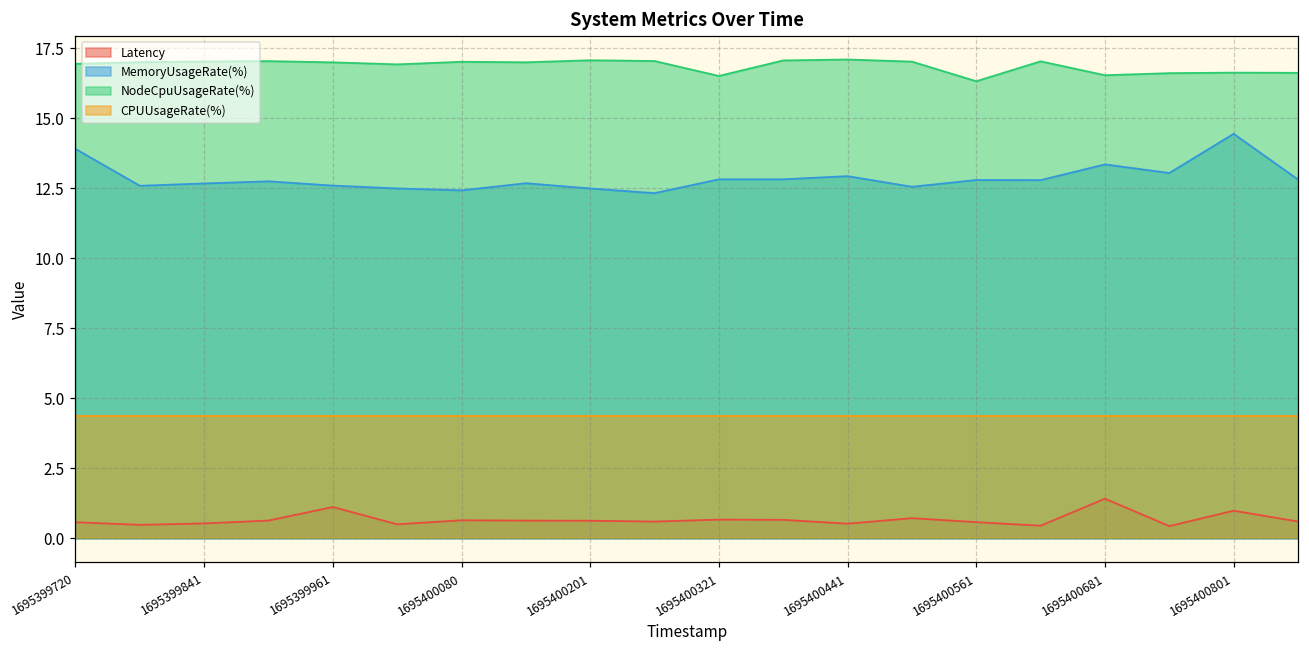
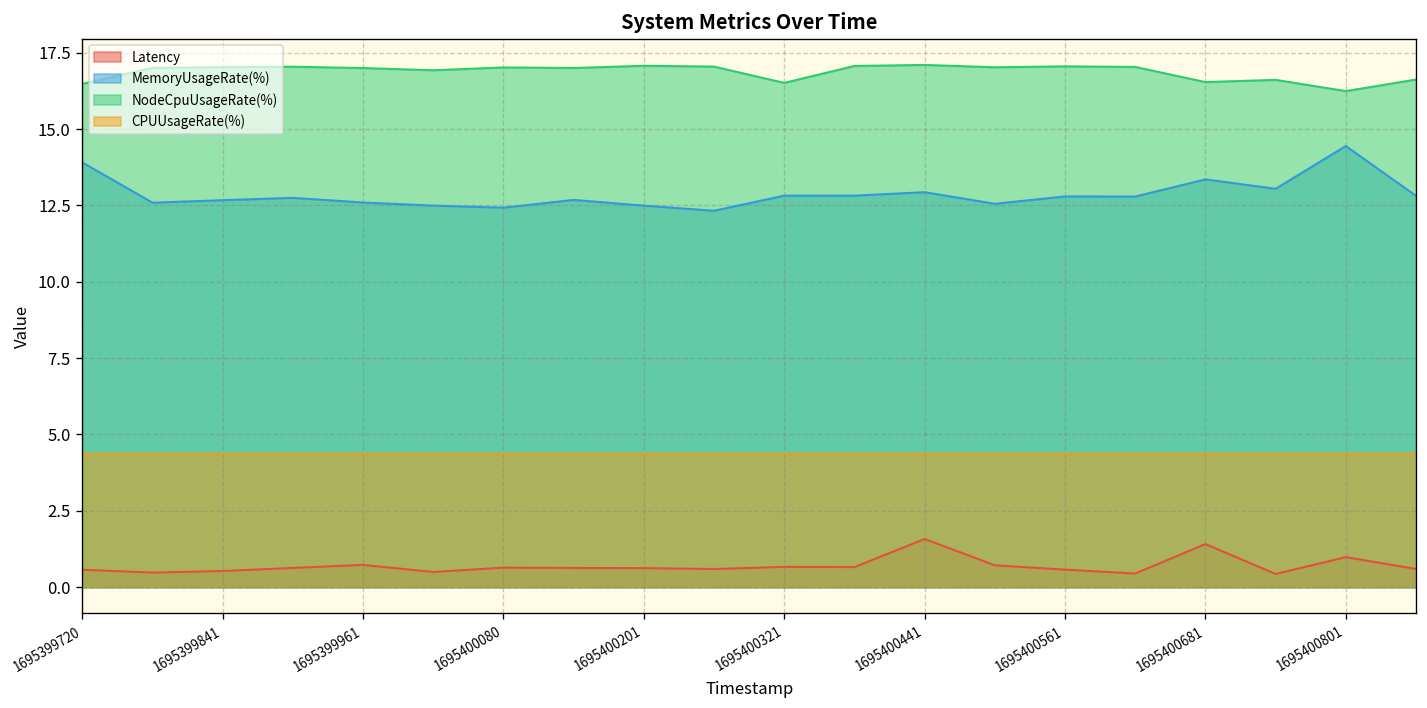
NodeCpuUsageRate(%), 1695399720: 16.9 -> 16.5
Latency, 1695399961: 1.1 -> 0.7
Latency, 1695400441: 0.5 -> 1.6
NodeCpuUsageRate(%), 1695400561: 16.3 -> 17.1
NodeCpuUsageRate(%), 1695400801: 16.6 -> 16.2
